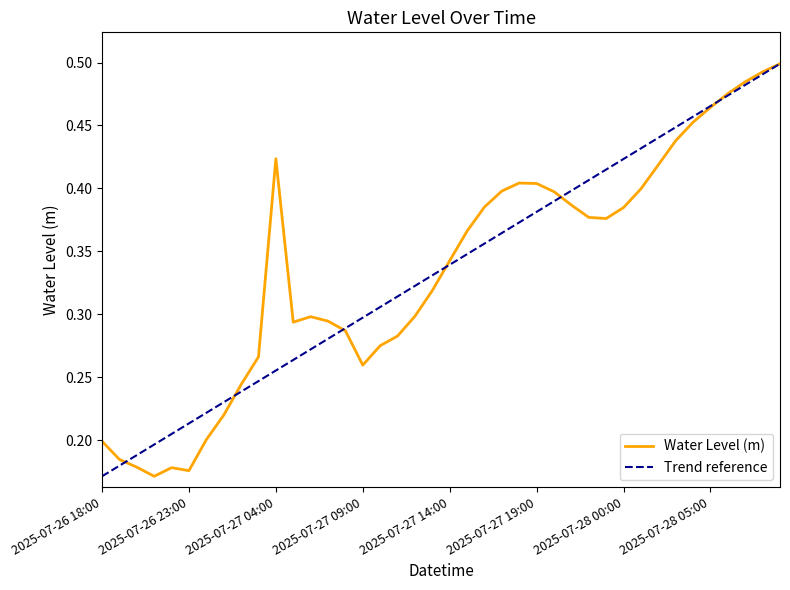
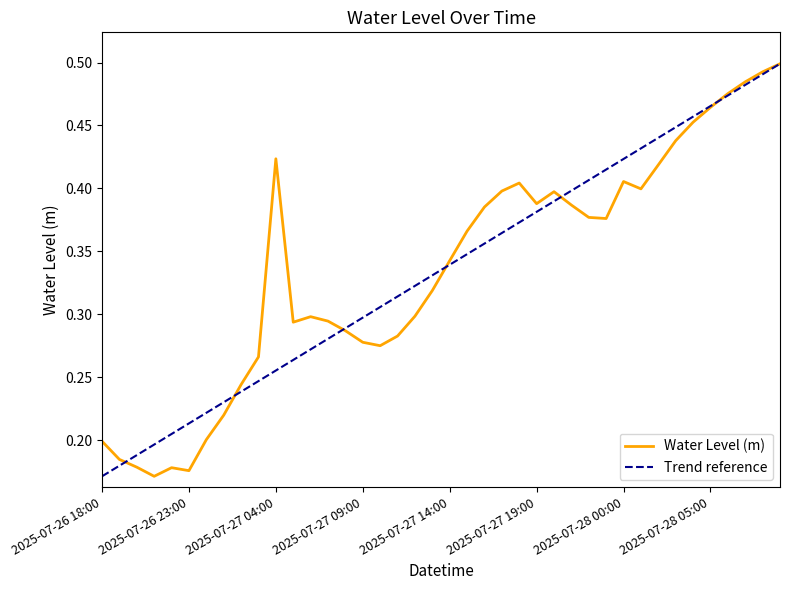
Water Level (m), 2025-07-27 09:00: 0.260 -> 0.278
Water Level (m), 2025-07-27 19:00: 0.404 -> 0.388
Water Level (m), 2025-07-28 00:00: 0.385 -> 0.405
